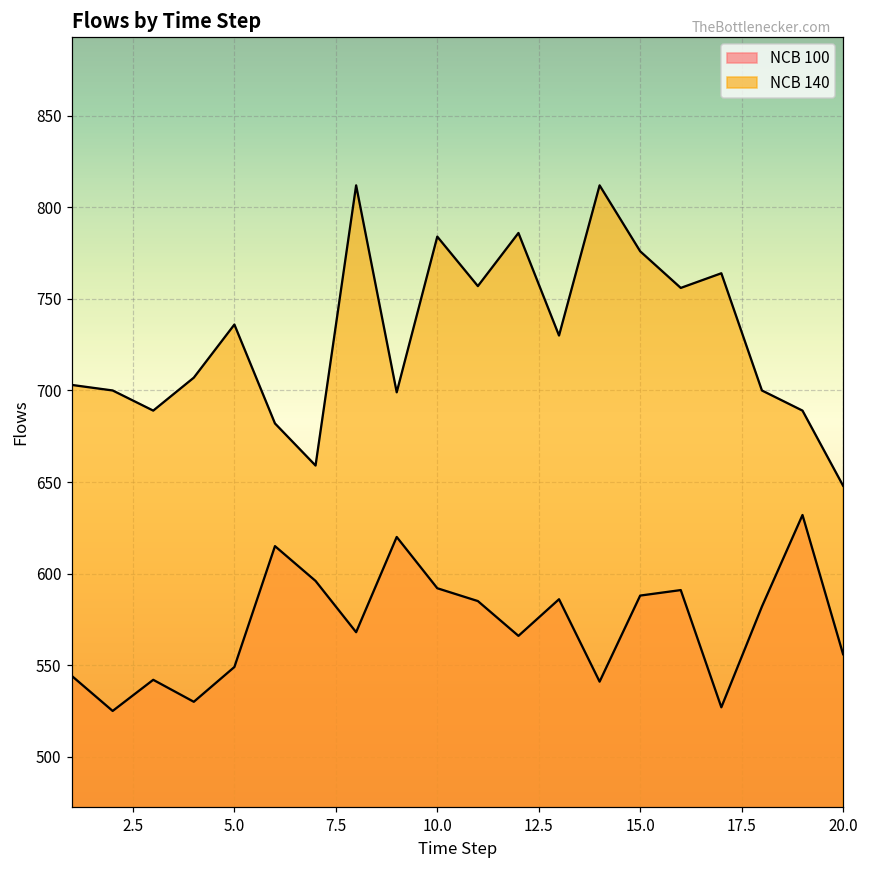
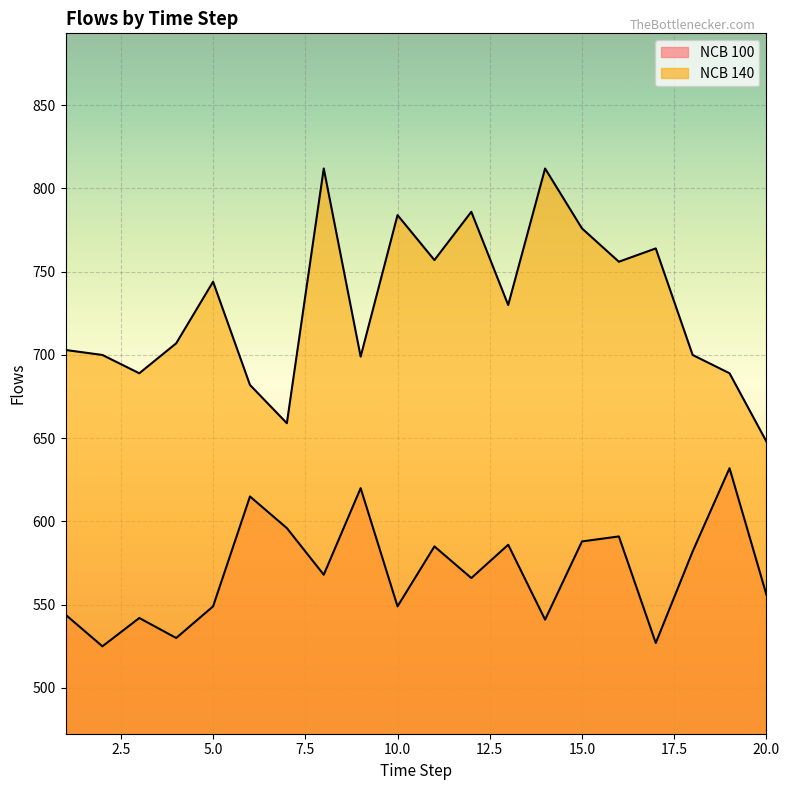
NCB 140, 5.0: 736 -> 744
NCB 100, 10.0: 592 -> 549
